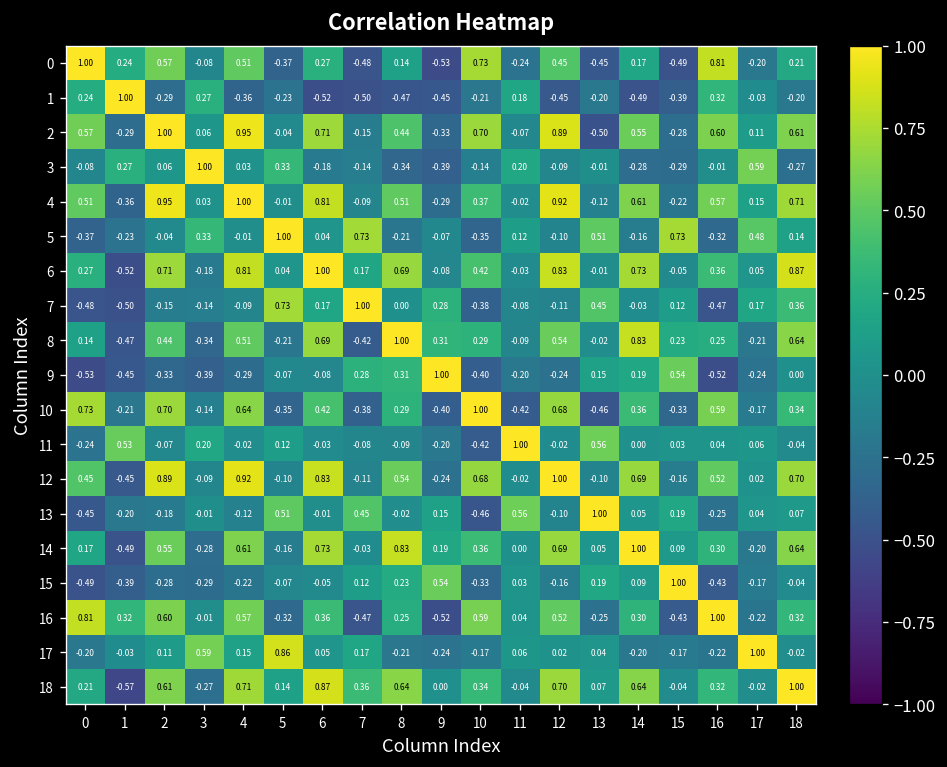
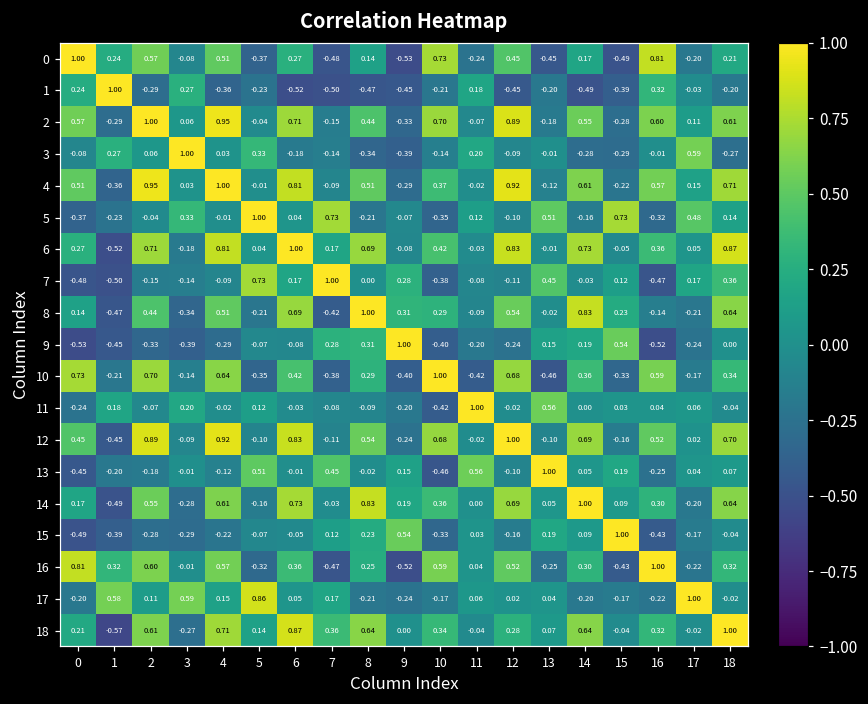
2, 13: -0.50 -> -0.18
8, 16: 0.25 -> -0.14
11, 1: 0.53 -> 0.18
17, 1: -0.03 -> 0.58
18, 12: 0.70 -> 0.28
